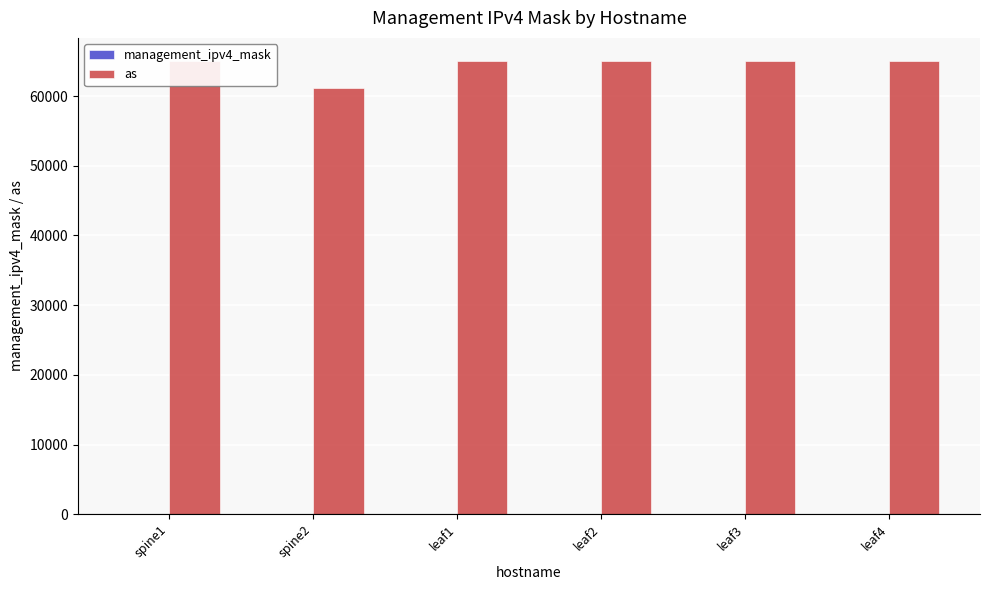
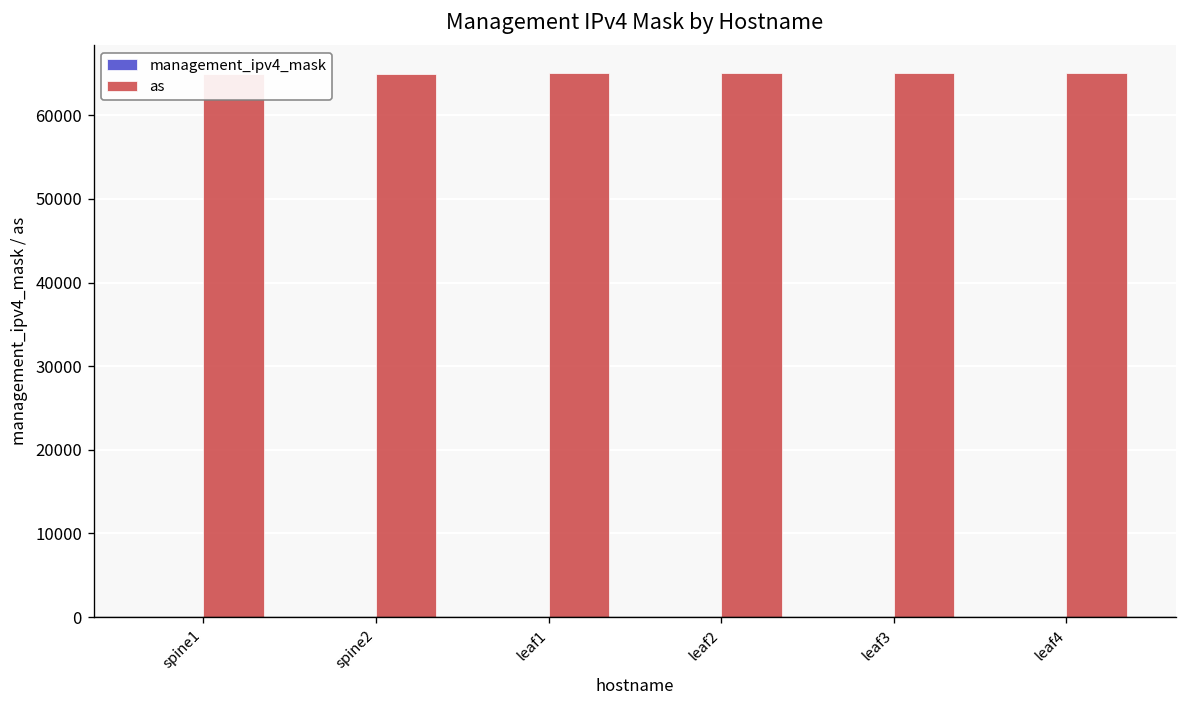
as, spine2: 61000 -> 65000
